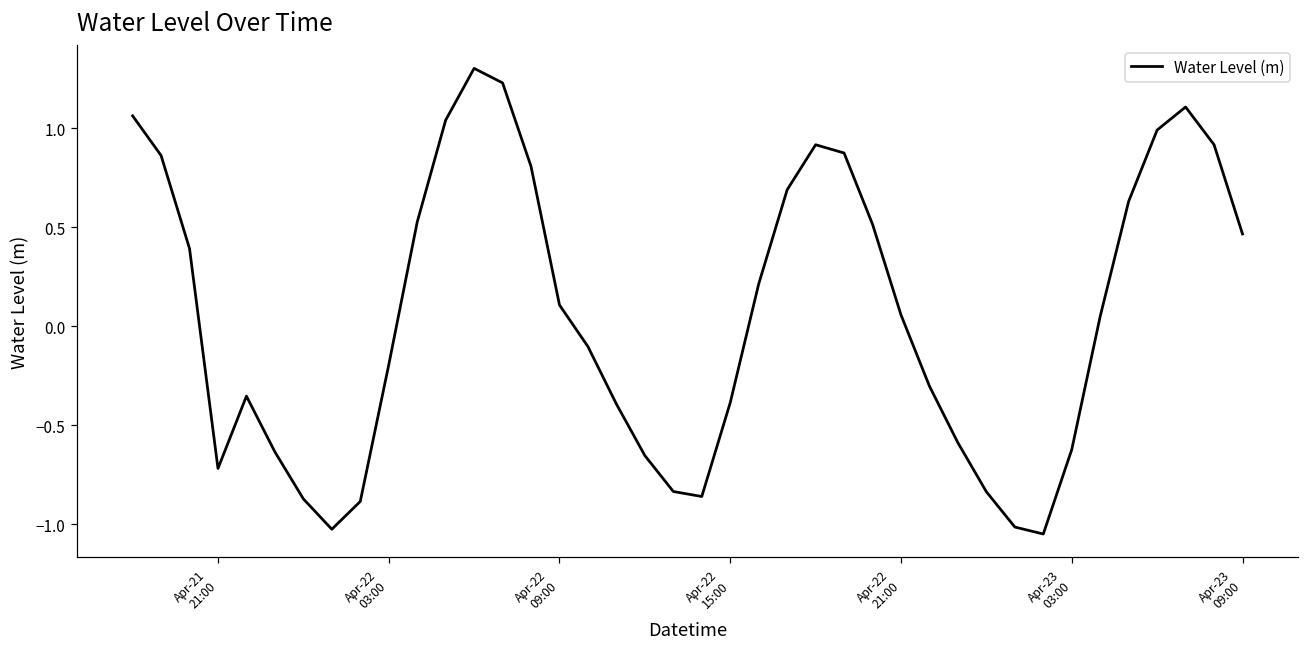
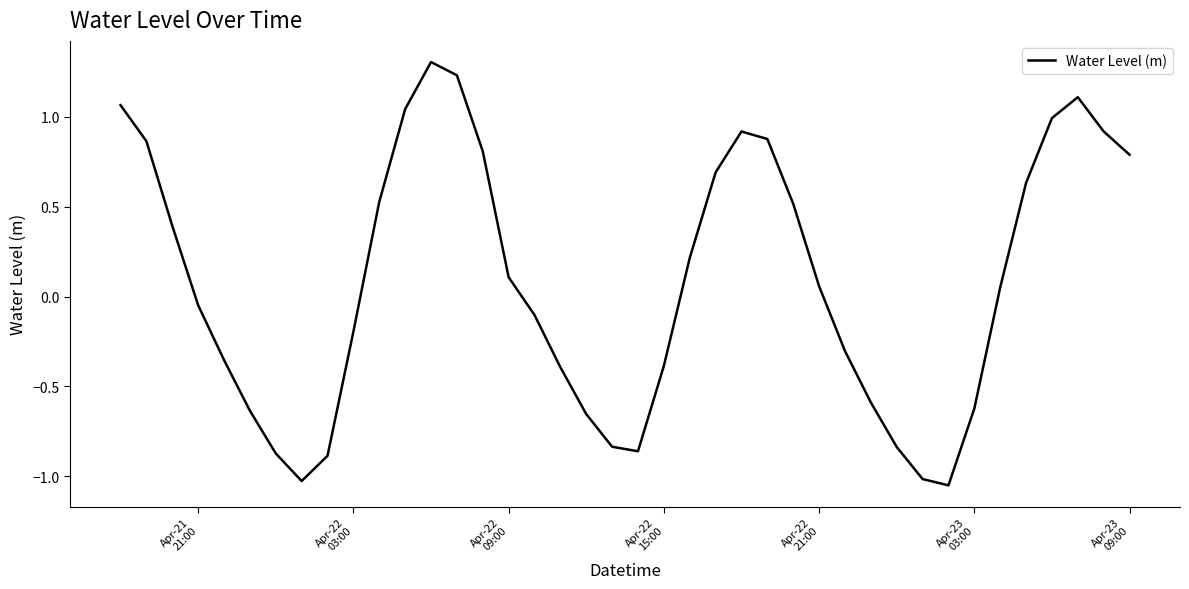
Apr-21 21:00: -0.72 -> -0.05
Apr-23 09:00: 0.47 -> 0.79
